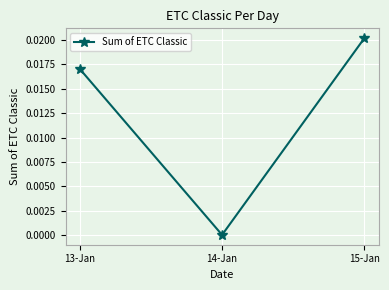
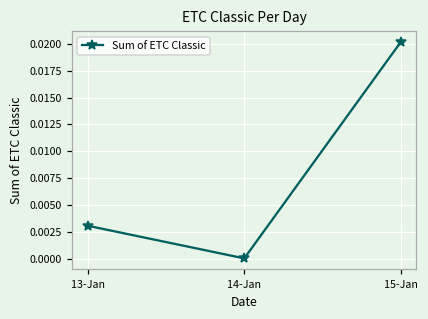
13-Jan: 0.017 -> 0.003
